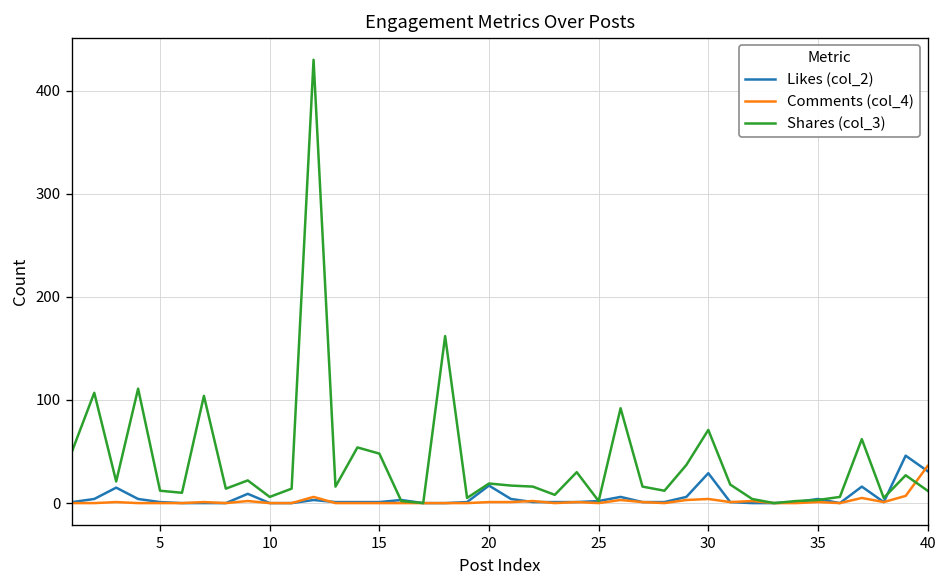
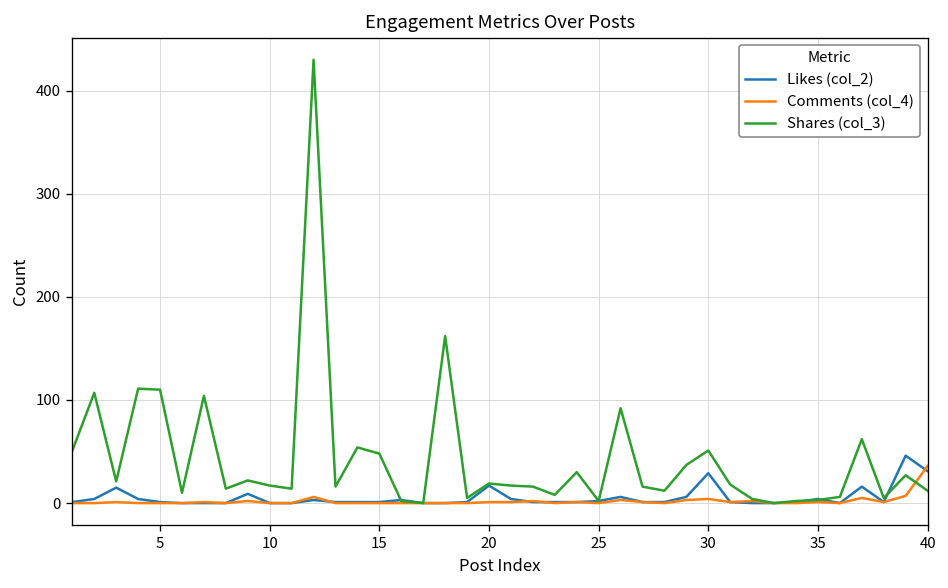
Shares (col_3), 5: 10 -> 110
Shares (col_3), 10: 10 -> 20
Shares (col_3), 30: 70 -> 50
